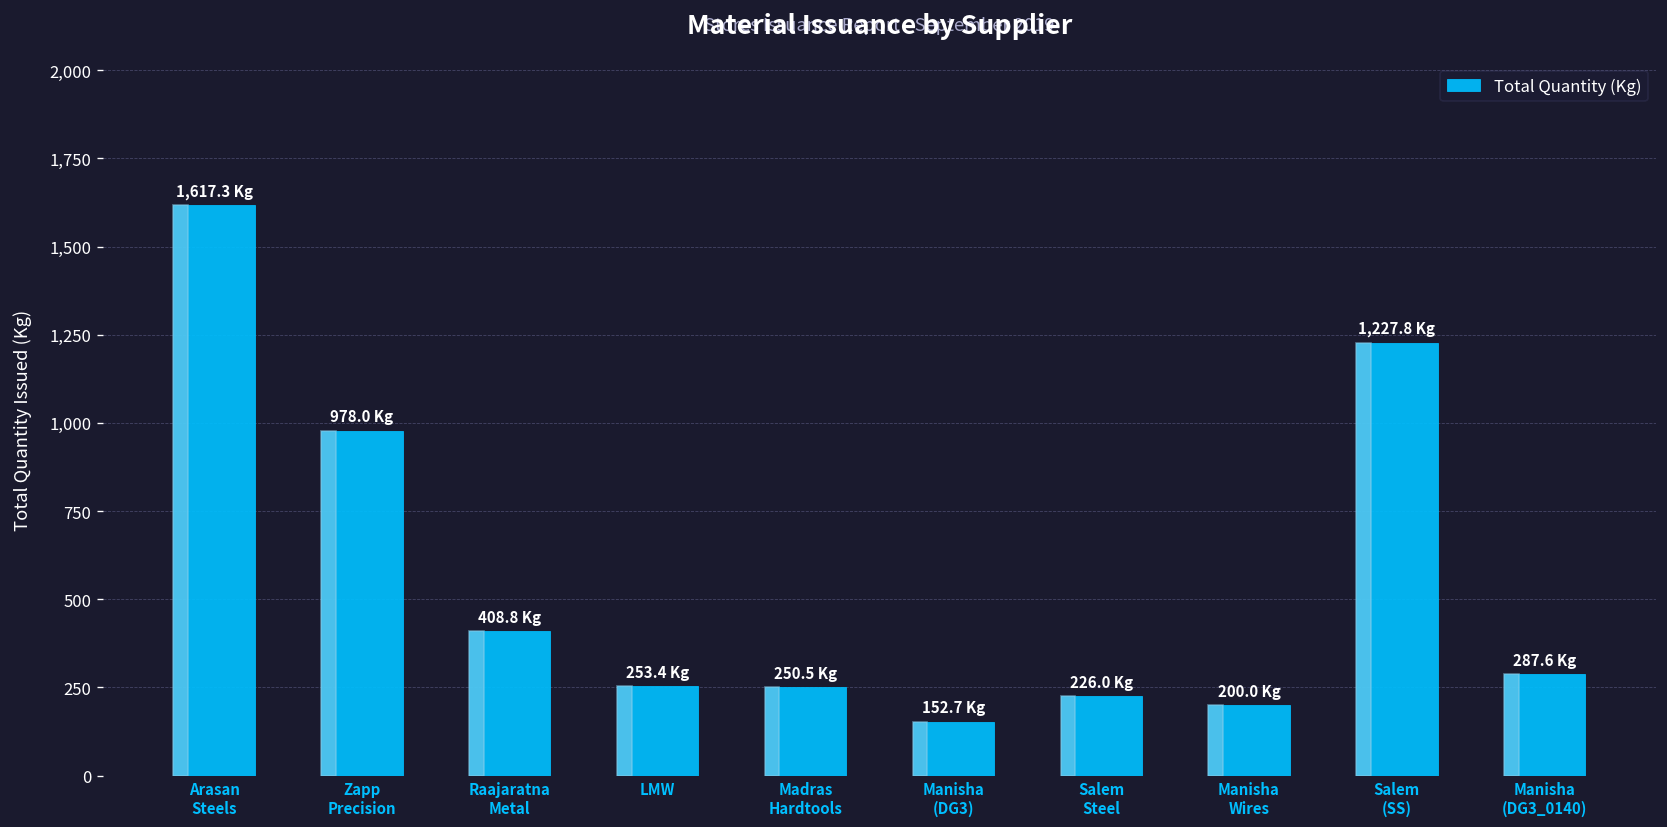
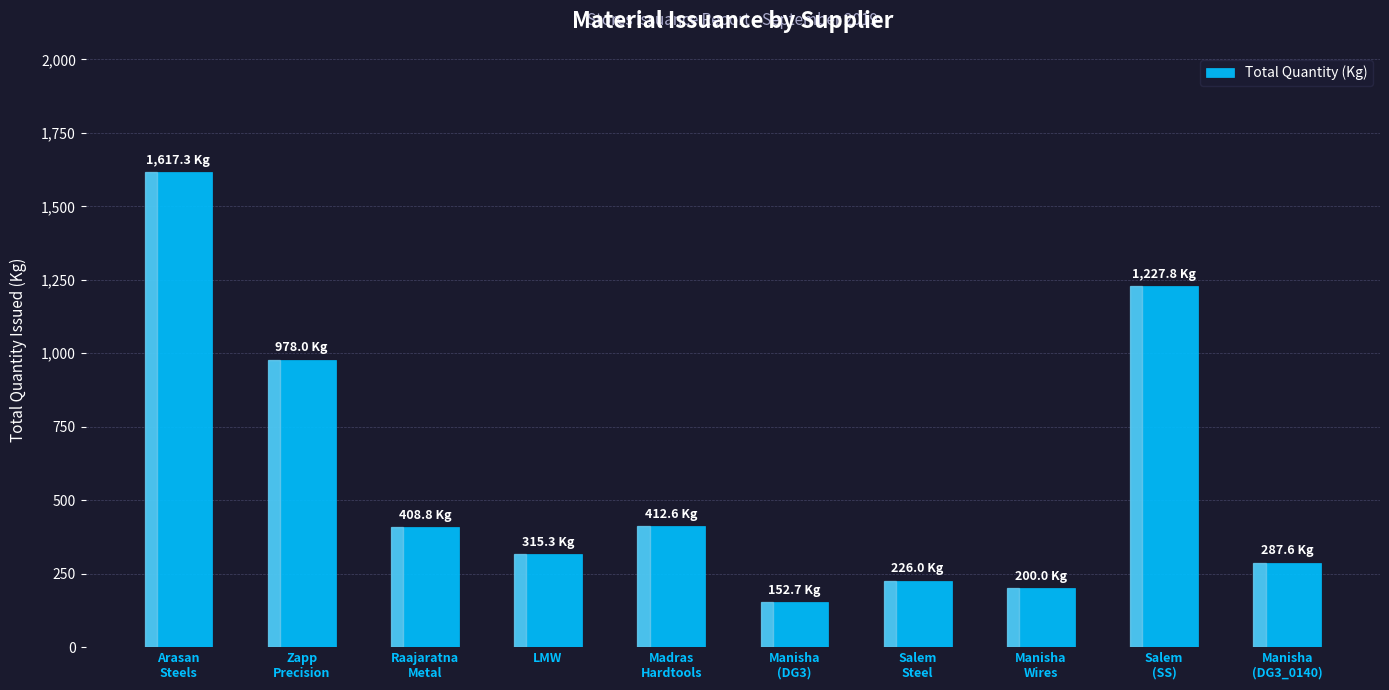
LMW: 253.4 -> 315.3
Madras Hardtools: 250.5 -> 412.6
